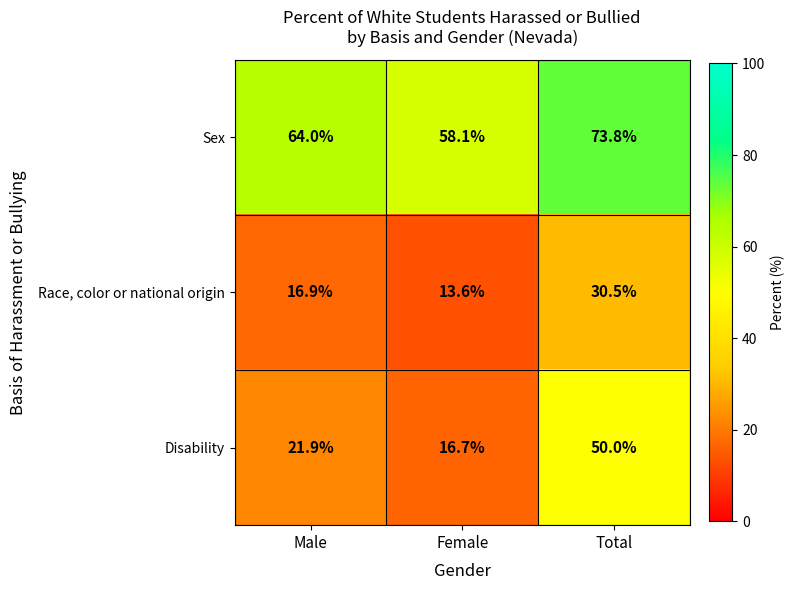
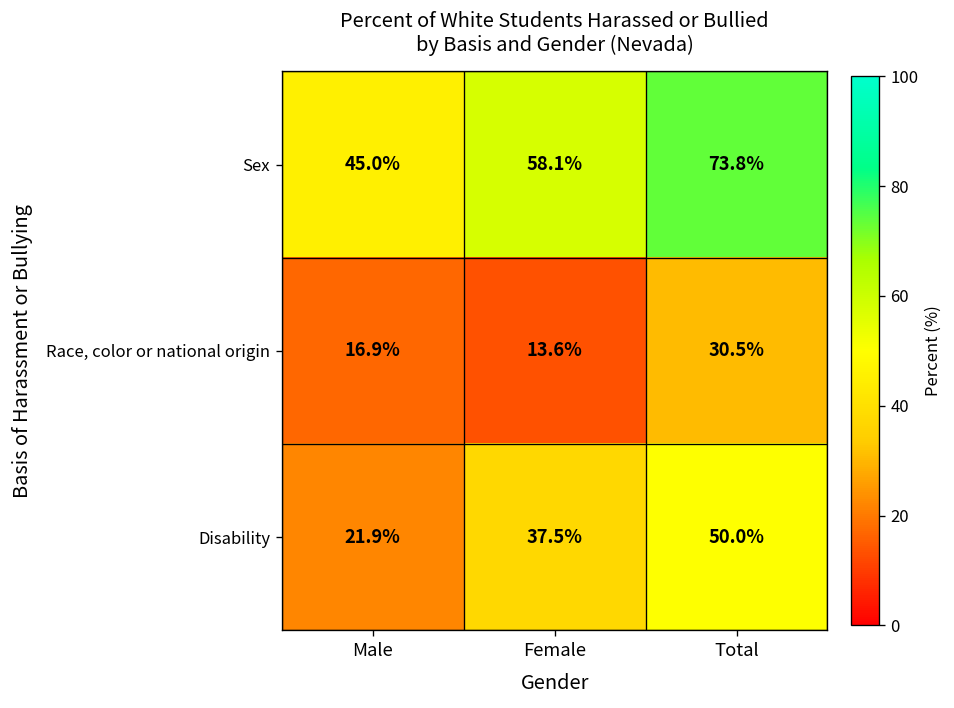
Sex, Male: 64.0% -> 45.0%
Disability, Female: 16.7% -> 37.5%
